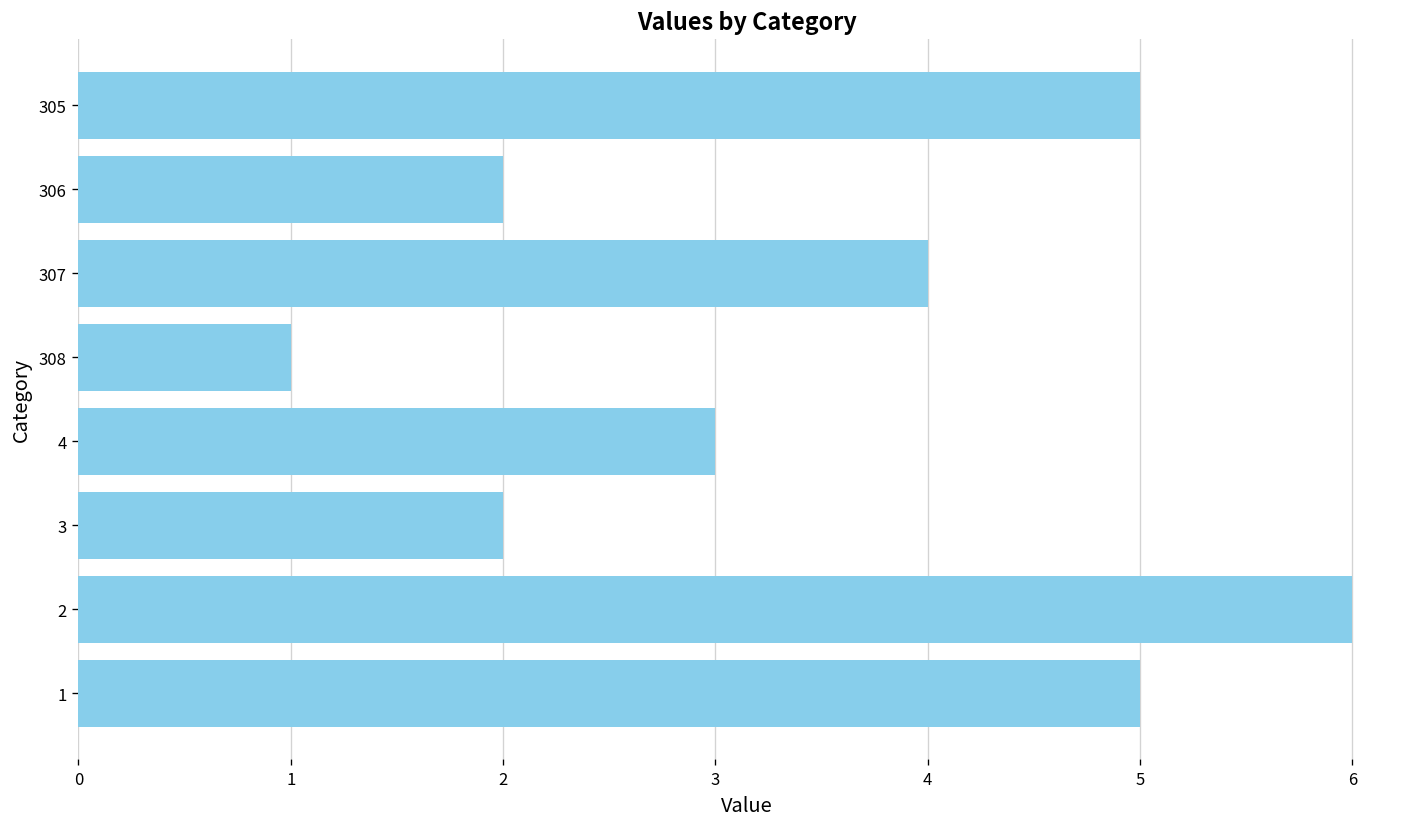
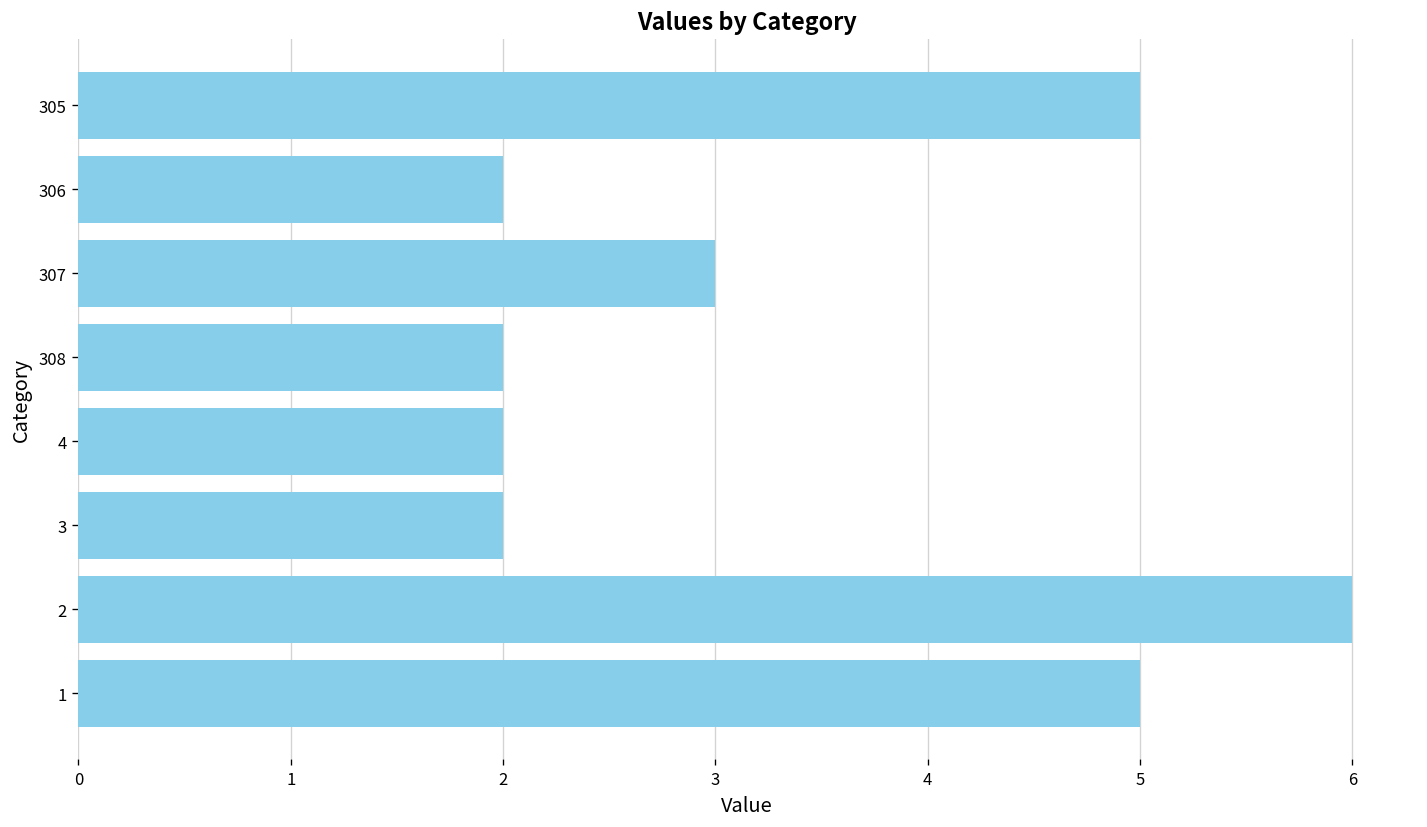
307: 4 -> 3
308: 1 -> 2
4: 3 -> 2
